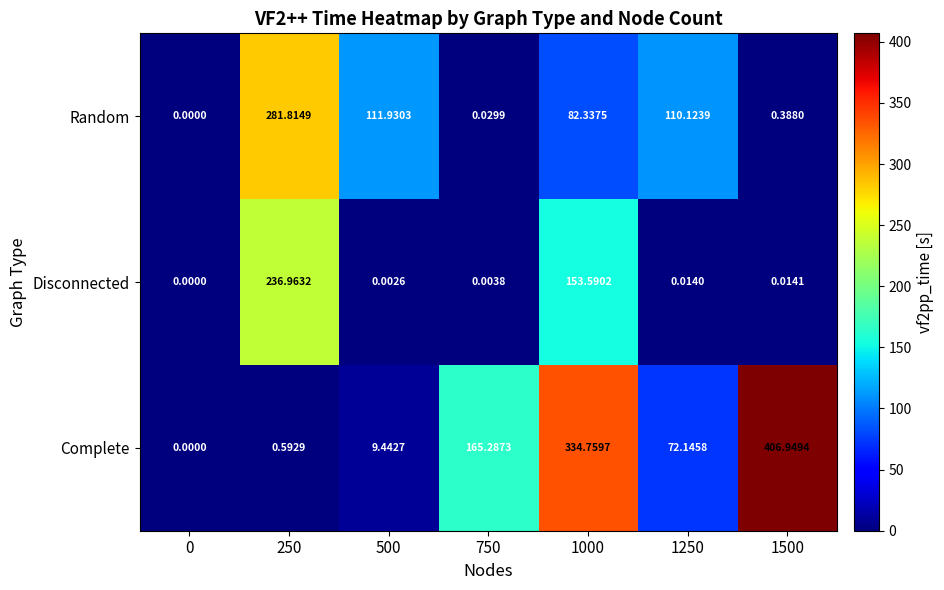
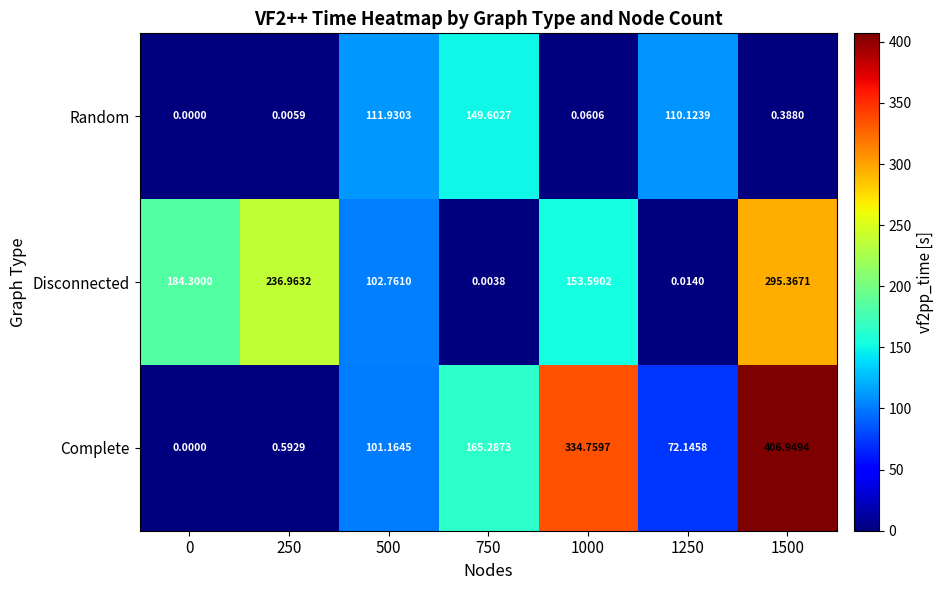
Random, 250: 281.8149 -> 0.0059
Random, 750: 0.0299 -> 149.6027
Random, 1000: 82.3375 -> 0.0606
Disconnected, 0: 0.0000 -> 184.3000
Disconnected, 500: 0.0026 -> 102.7610
Disconnected, 1500: 0.0141 -> 295.3671
Complete, 500: 9.4427 -> 101.1645
